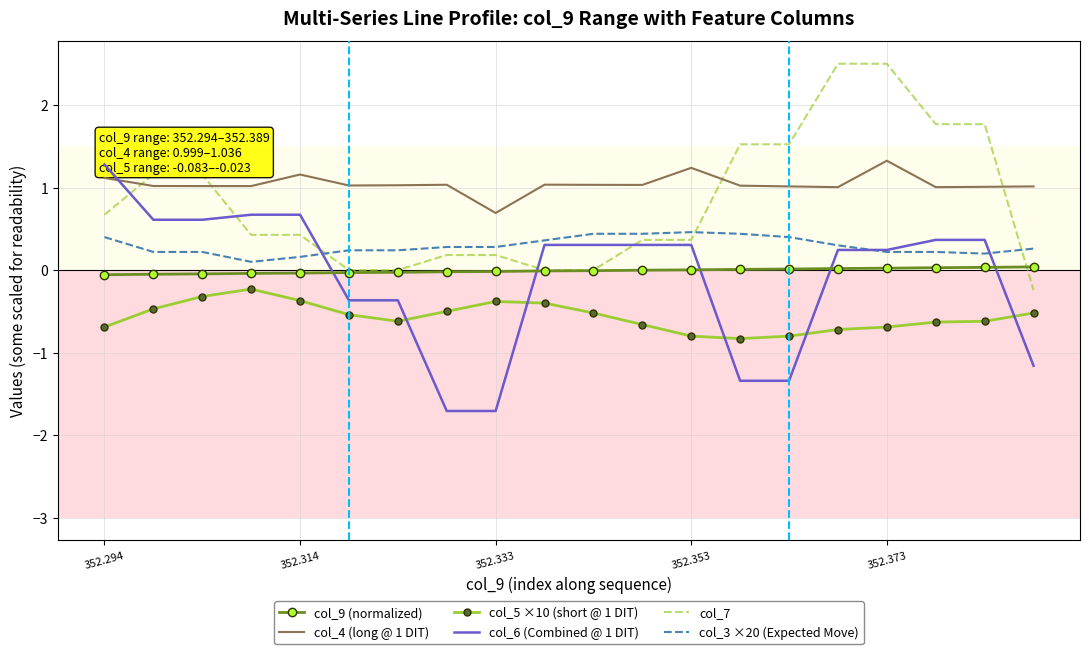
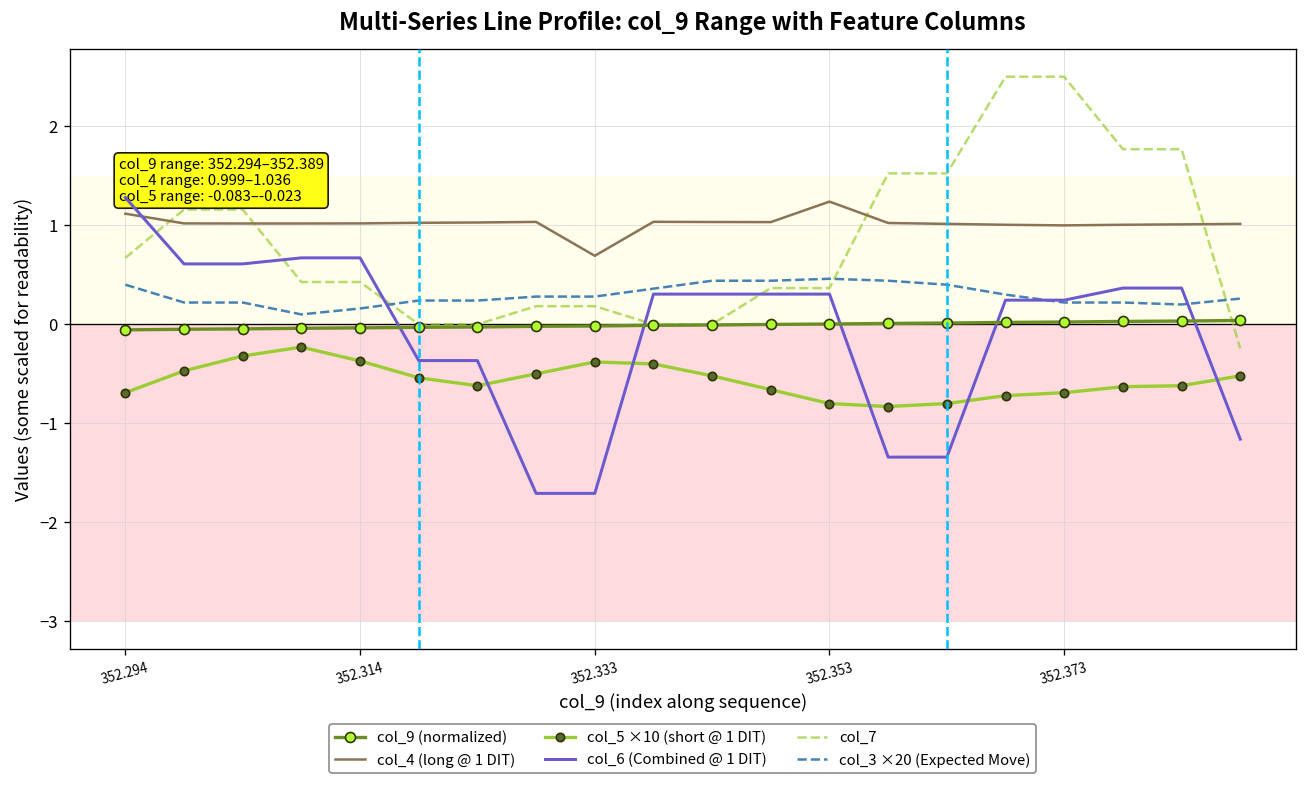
col_4 (long @ 1 DIT), 352.314: 1.2 -> 1.0
col_4 (long @ 1 DIT), 352.373: 1.3 -> 1.0
